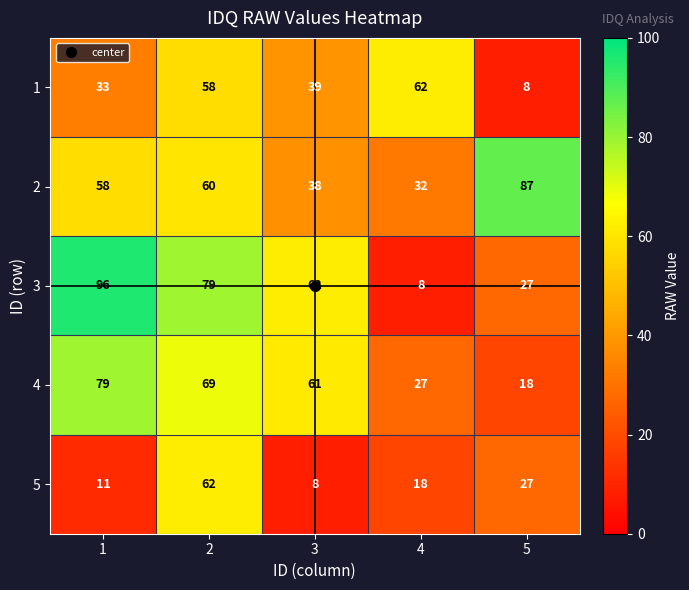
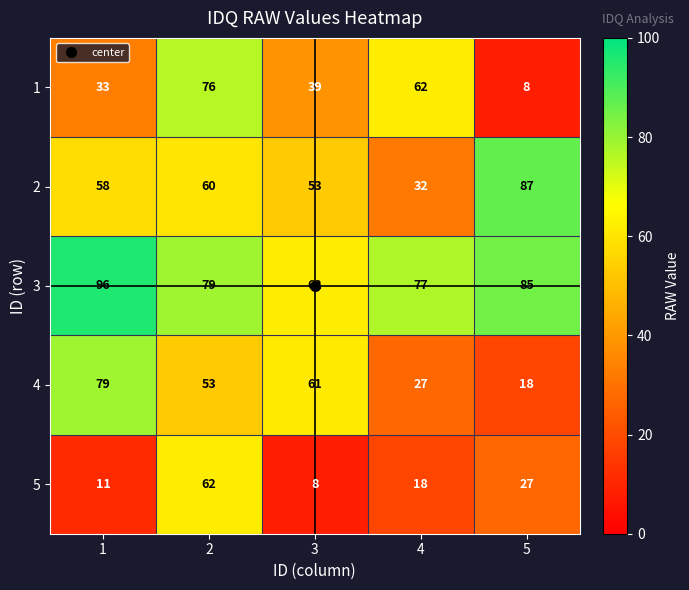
1, 2: 58 -> 76
2, 3: 38 -> 53
3, 4: 8 -> 77
3, 5: 27 -> 85
4, 2: 69 -> 53
